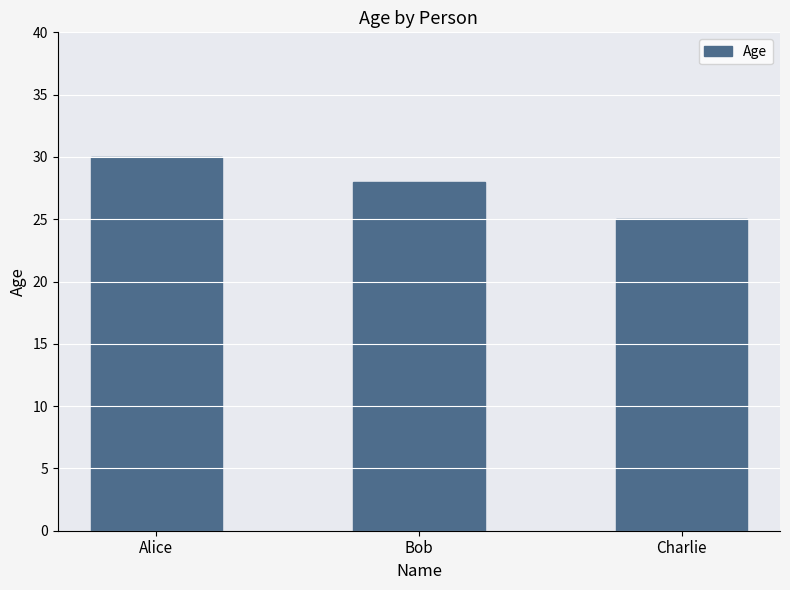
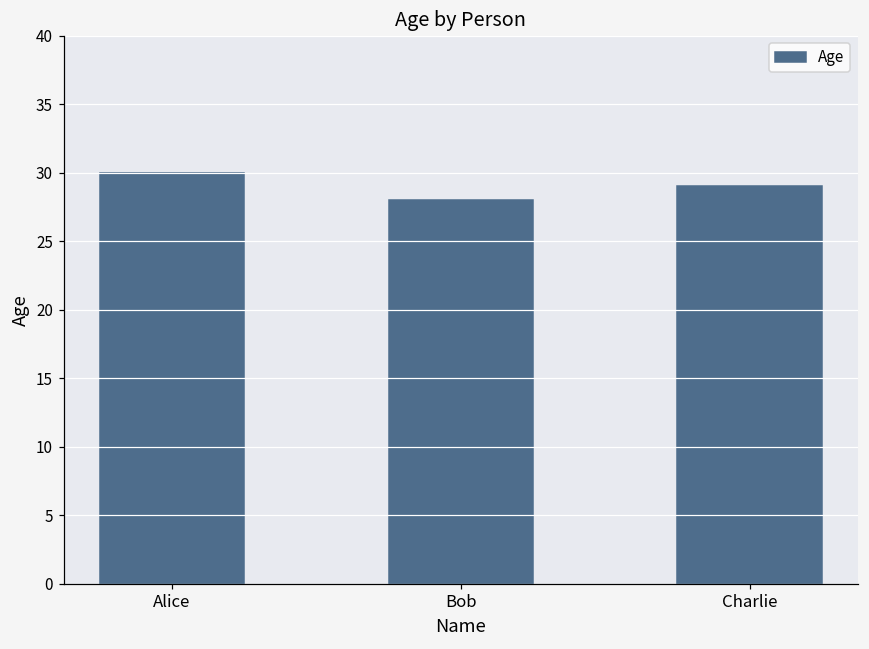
Charlie: 25 -> 29
